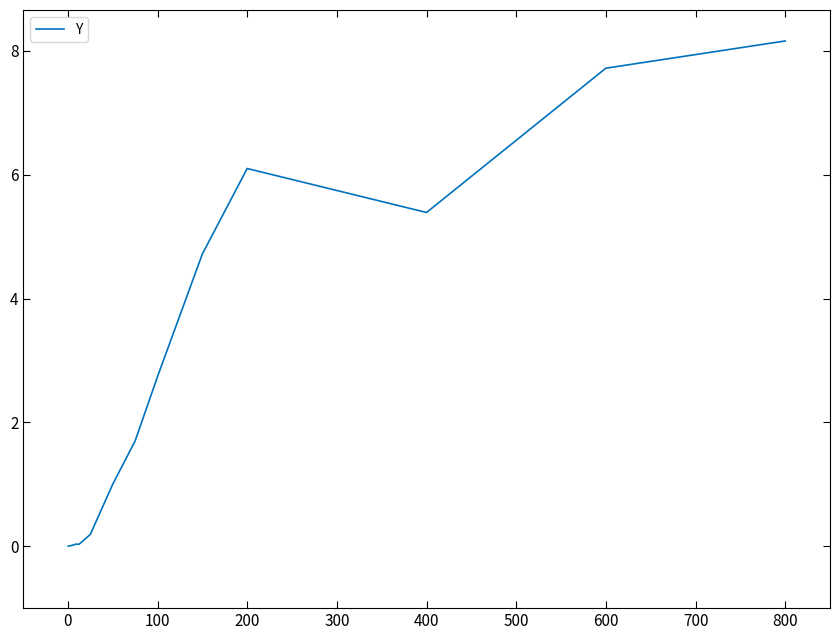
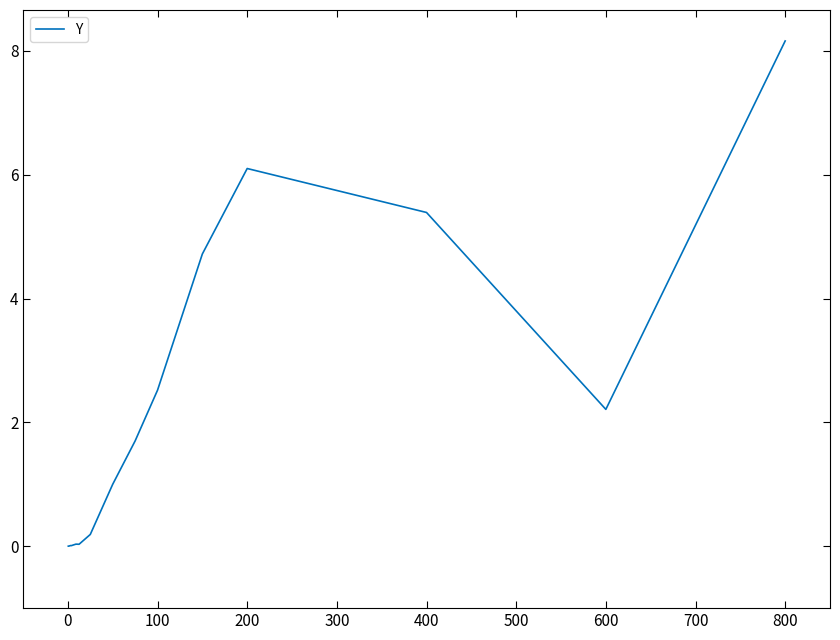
100: 2.7 -> 2.5
600: 7.7 -> 2.2
